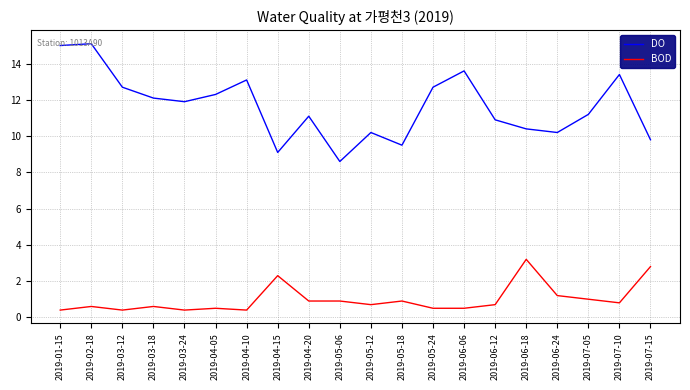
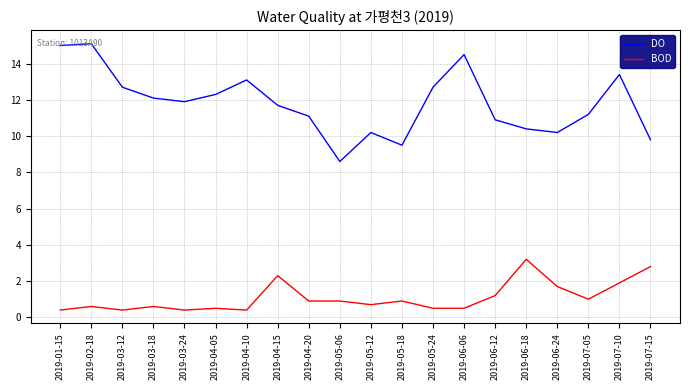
DO, 2019-04-15: 9.1 -> 11.7
DO, 2019-06-06: 13.6 -> 14.5
BOD, 2019-06-12: 0.7 -> 1.2
BOD, 2019-06-24: 1.2 -> 1.7
BOD, 2019-07-10: 0.8 -> 1.9
